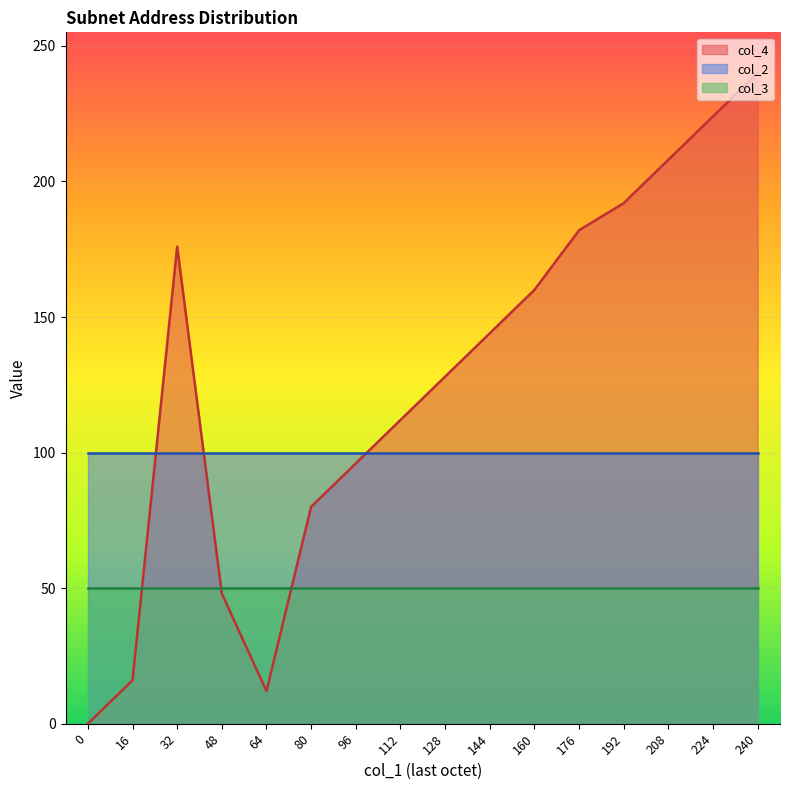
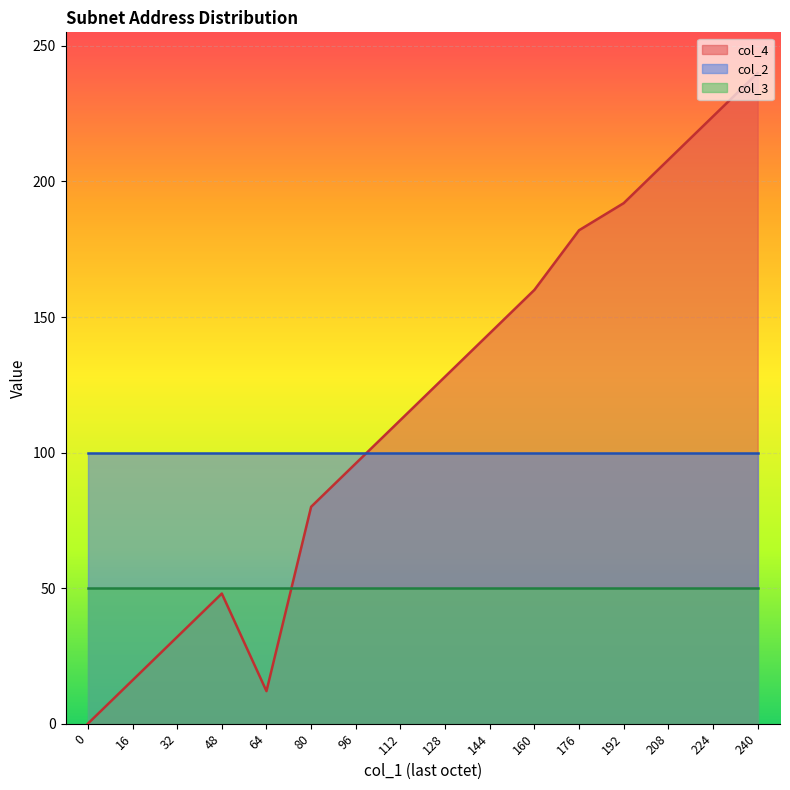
col_4, 32: 176 -> 32
